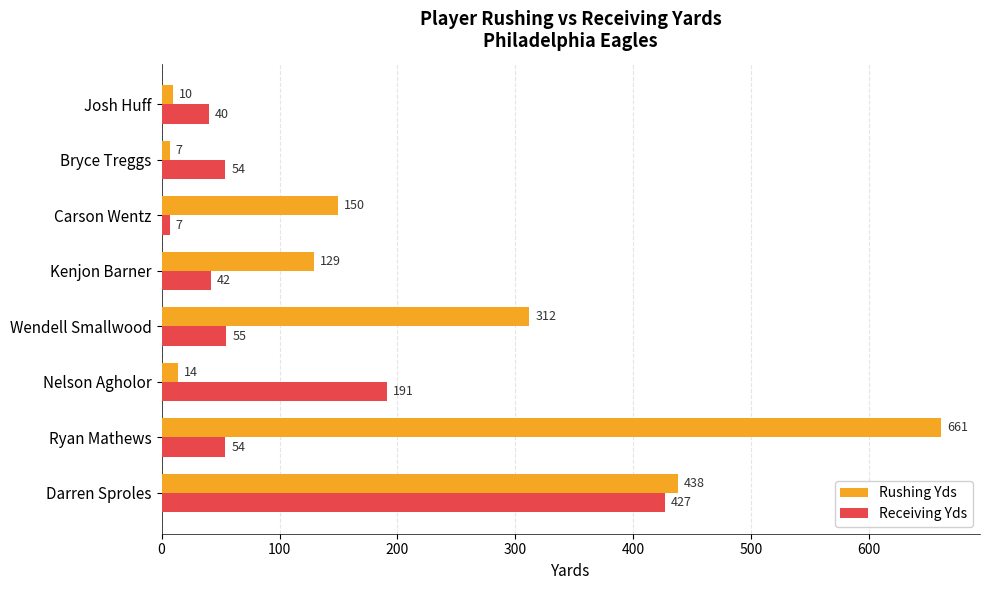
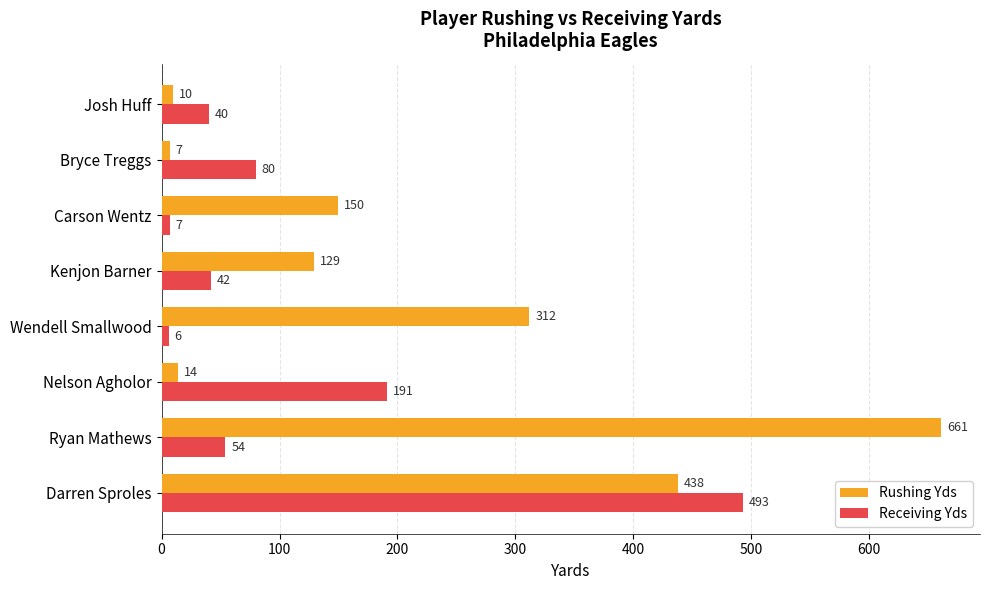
Receiving Yds, Bryce Treggs: 54 -> 80
Receiving Yds, Wendell Smallwood: 55 -> 6
Receiving Yds, Darren Sproles: 427 -> 493
